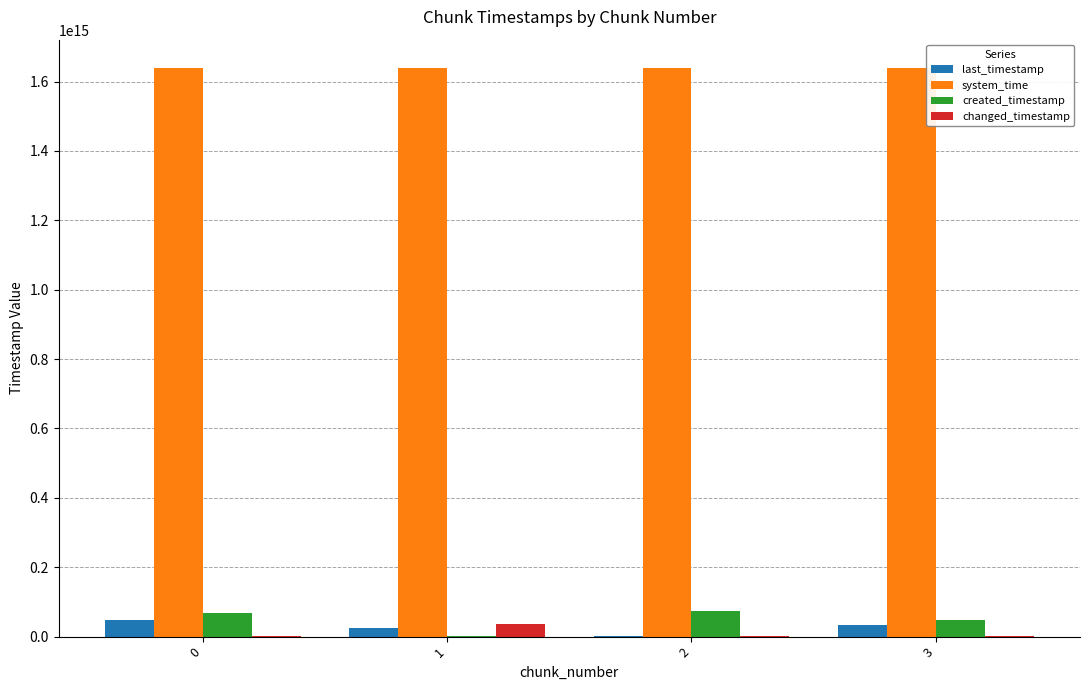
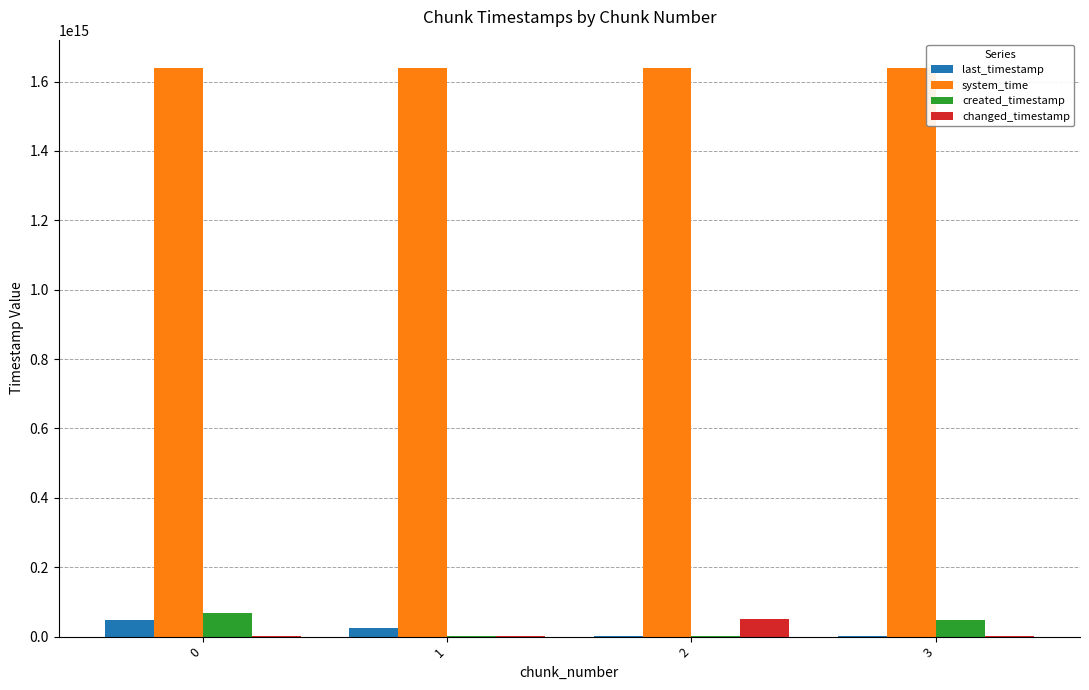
changed_timestamp, 1: 30000000000000 -> 0
created_timestamp, 2: 70000000000000 -> 0
changed_timestamp, 2: 0 -> 50000000000000
last_timestamp, 3: 30000000000000 -> 0
